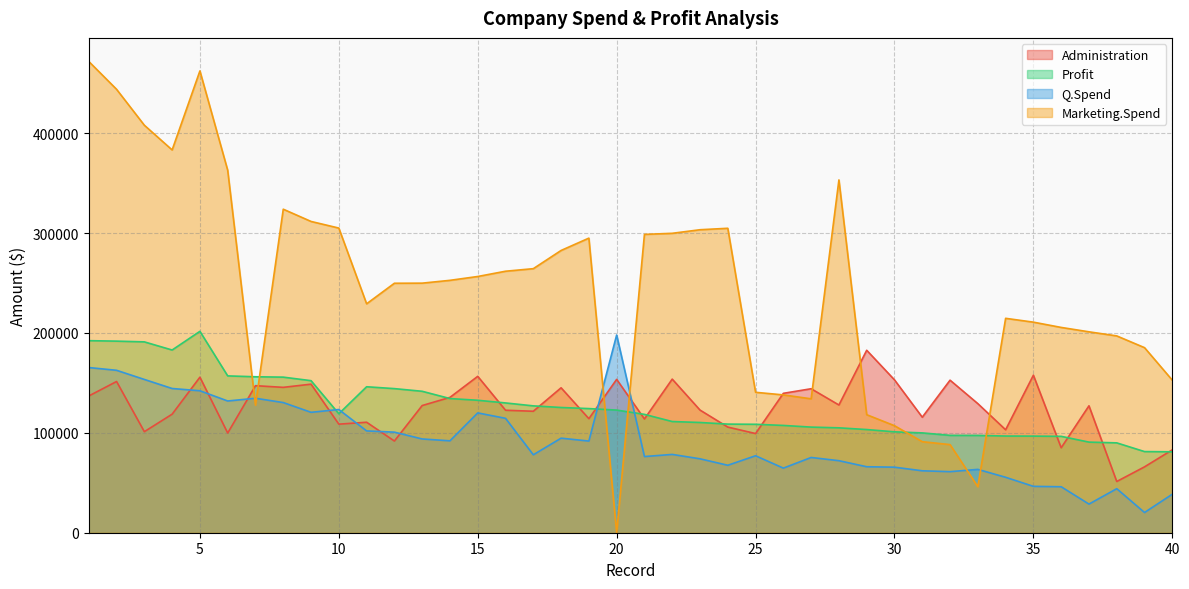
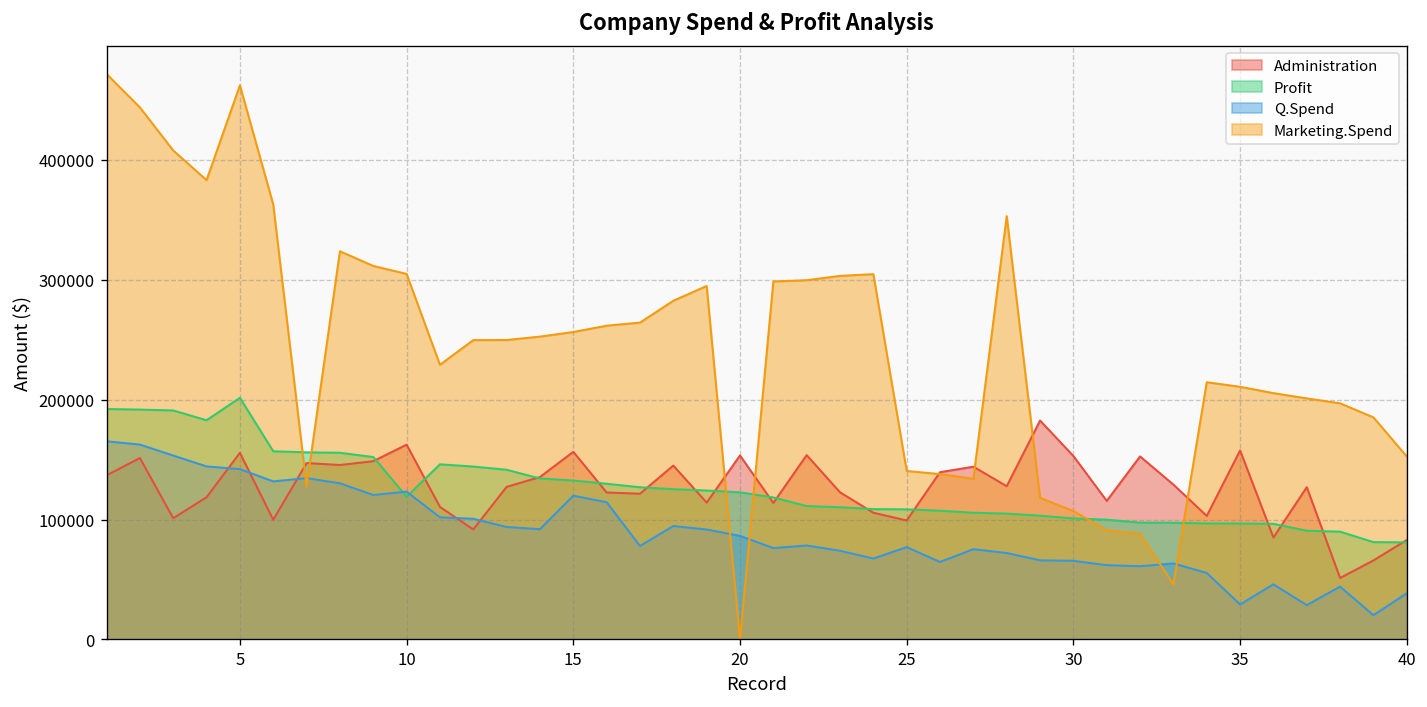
Administration, 10: 110000 -> 160000
Q.Spend, 20: 200000 -> 90000
Q.Spend, 35: 50000 -> 30000
